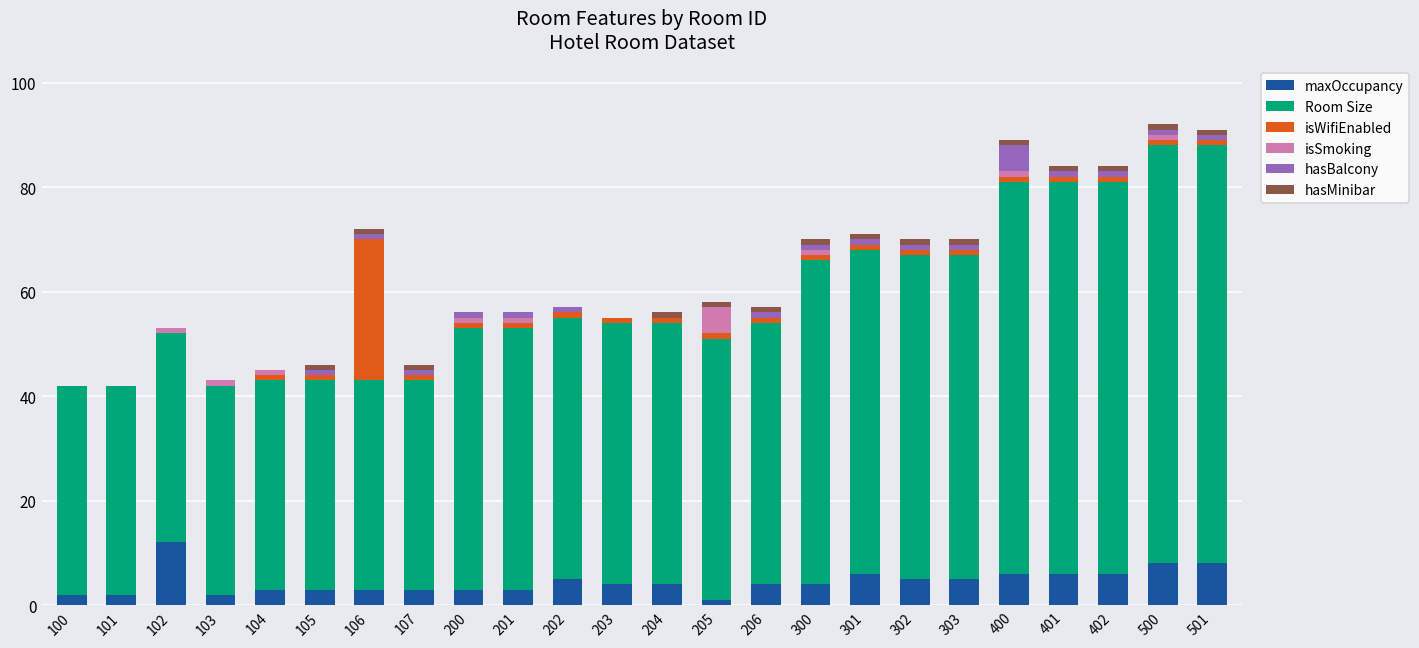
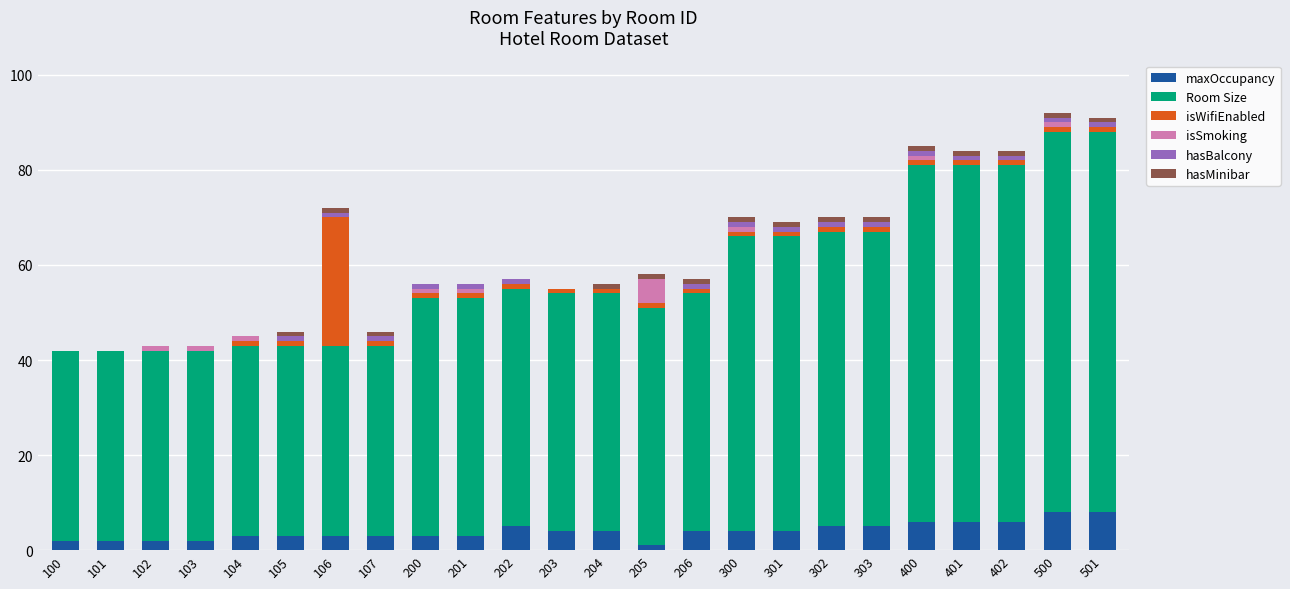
maxOccupancy, 102: 12 -> 2
maxOccupancy, 301: 6 -> 4
hasBalcony, 400: 5 -> 1
